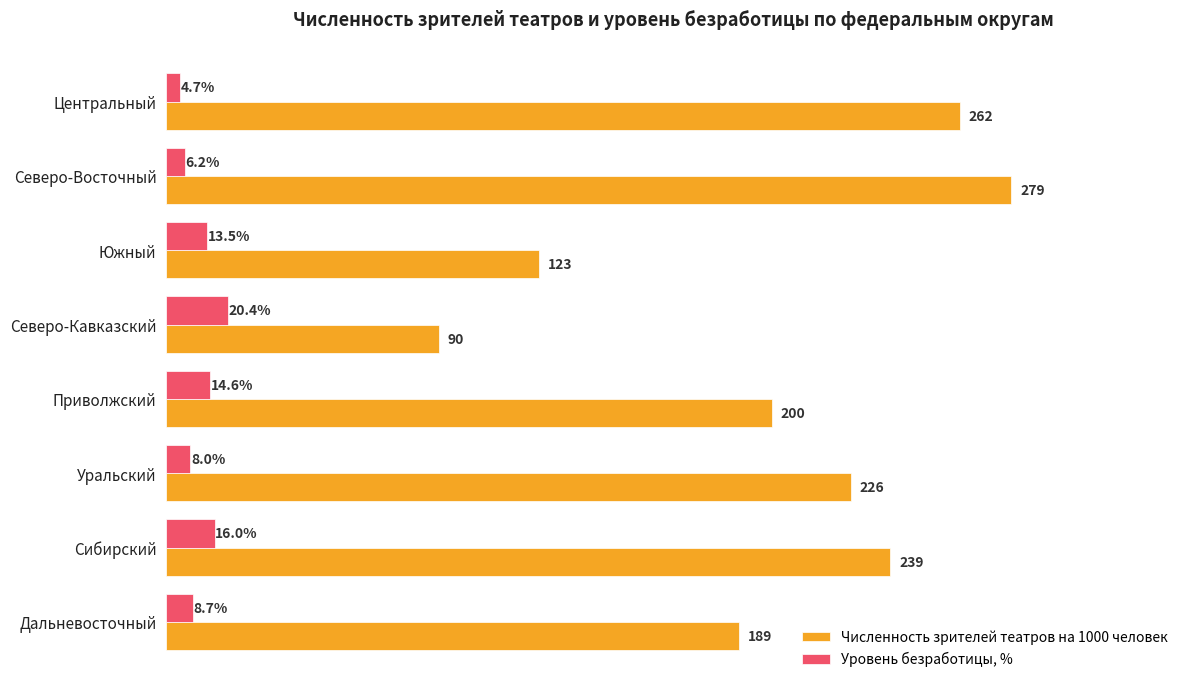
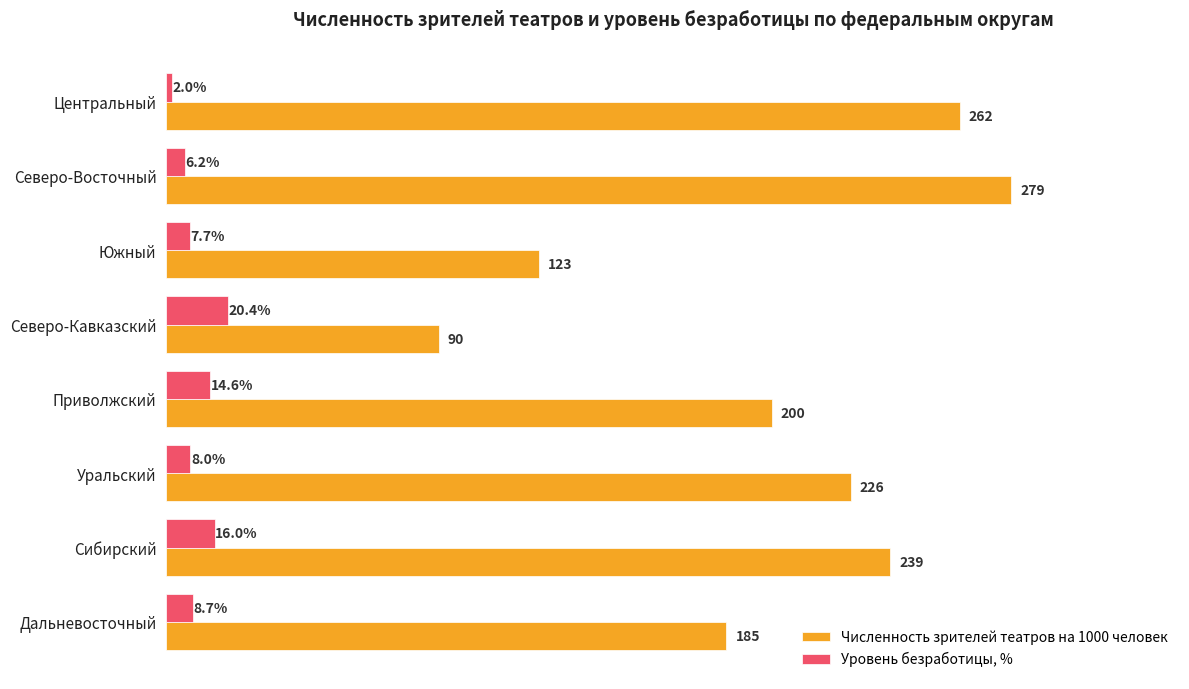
Уровень безработицы, %, Центральный: 4.7% -> 2.0%
Уровень безработицы, %, Южный: 13.5% -> 7.7%
Численность зрителей театров на 1000 человек, Дальневосточный: 189 -> 185
